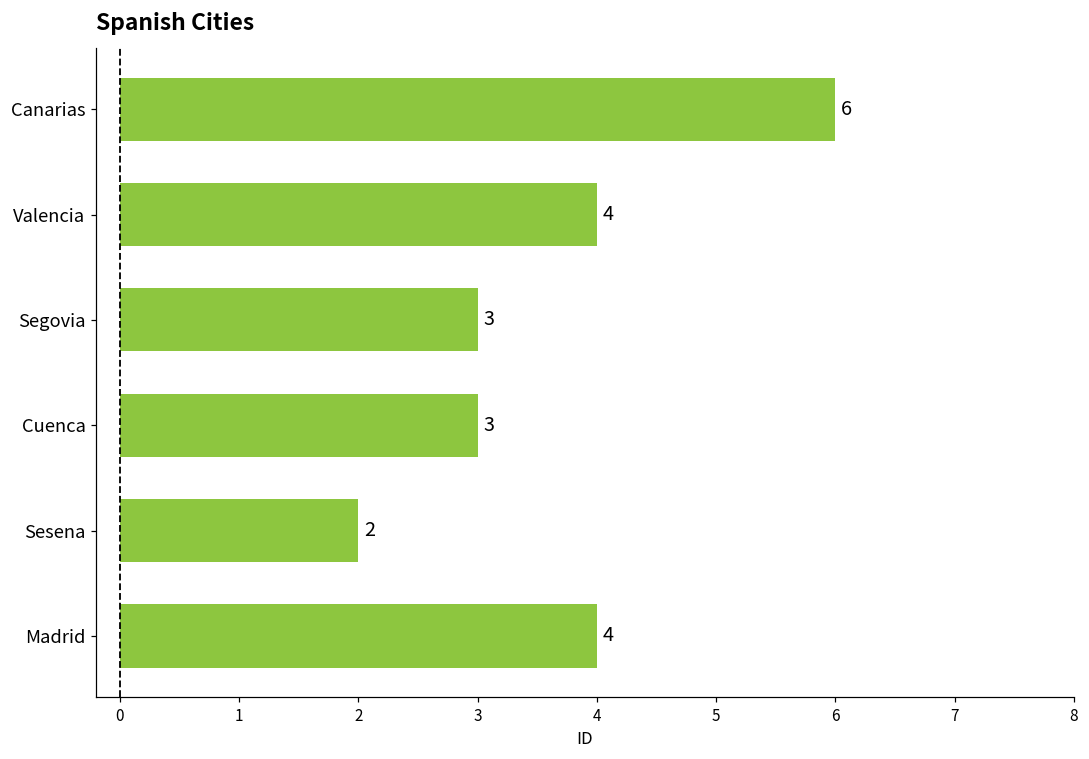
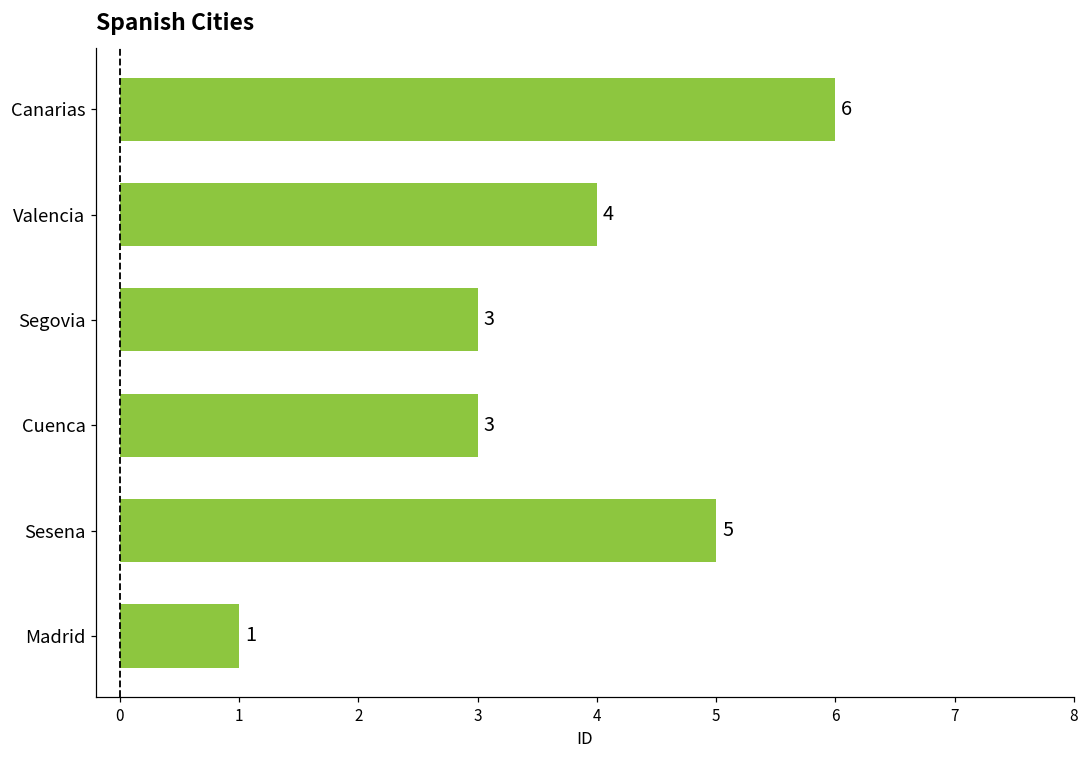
Sesena: 2 -> 5
Madrid: 4 -> 1
